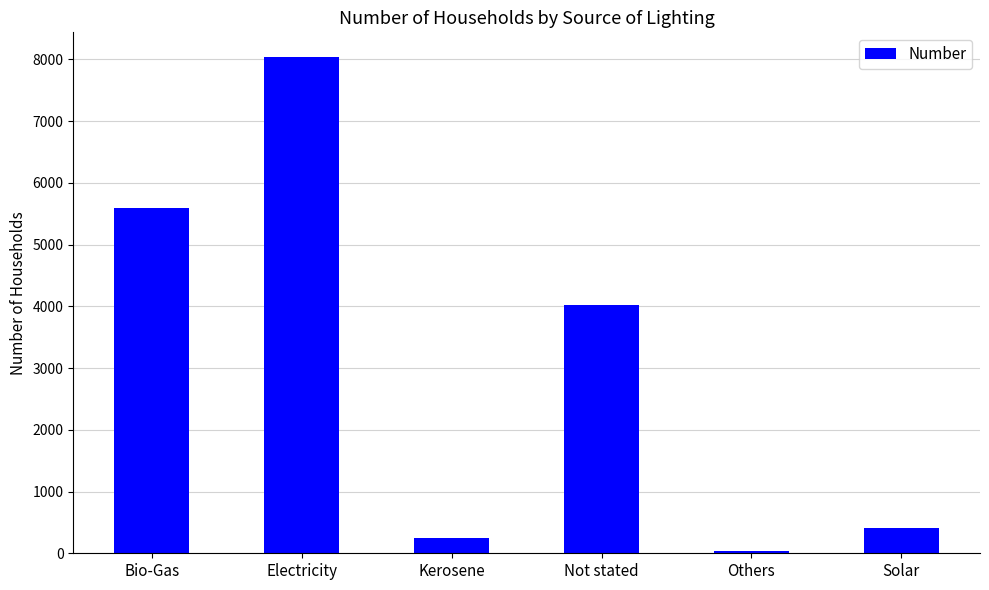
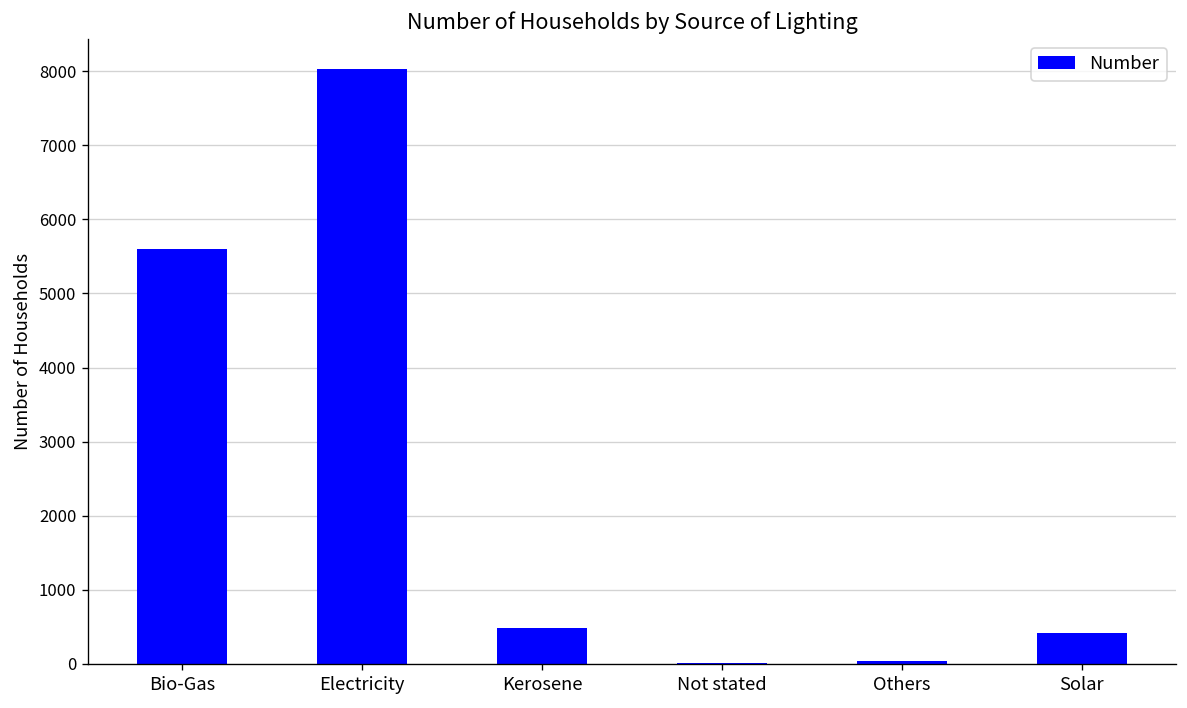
Kerosene: 300 -> 500
Not stated: 4000 -> 0
